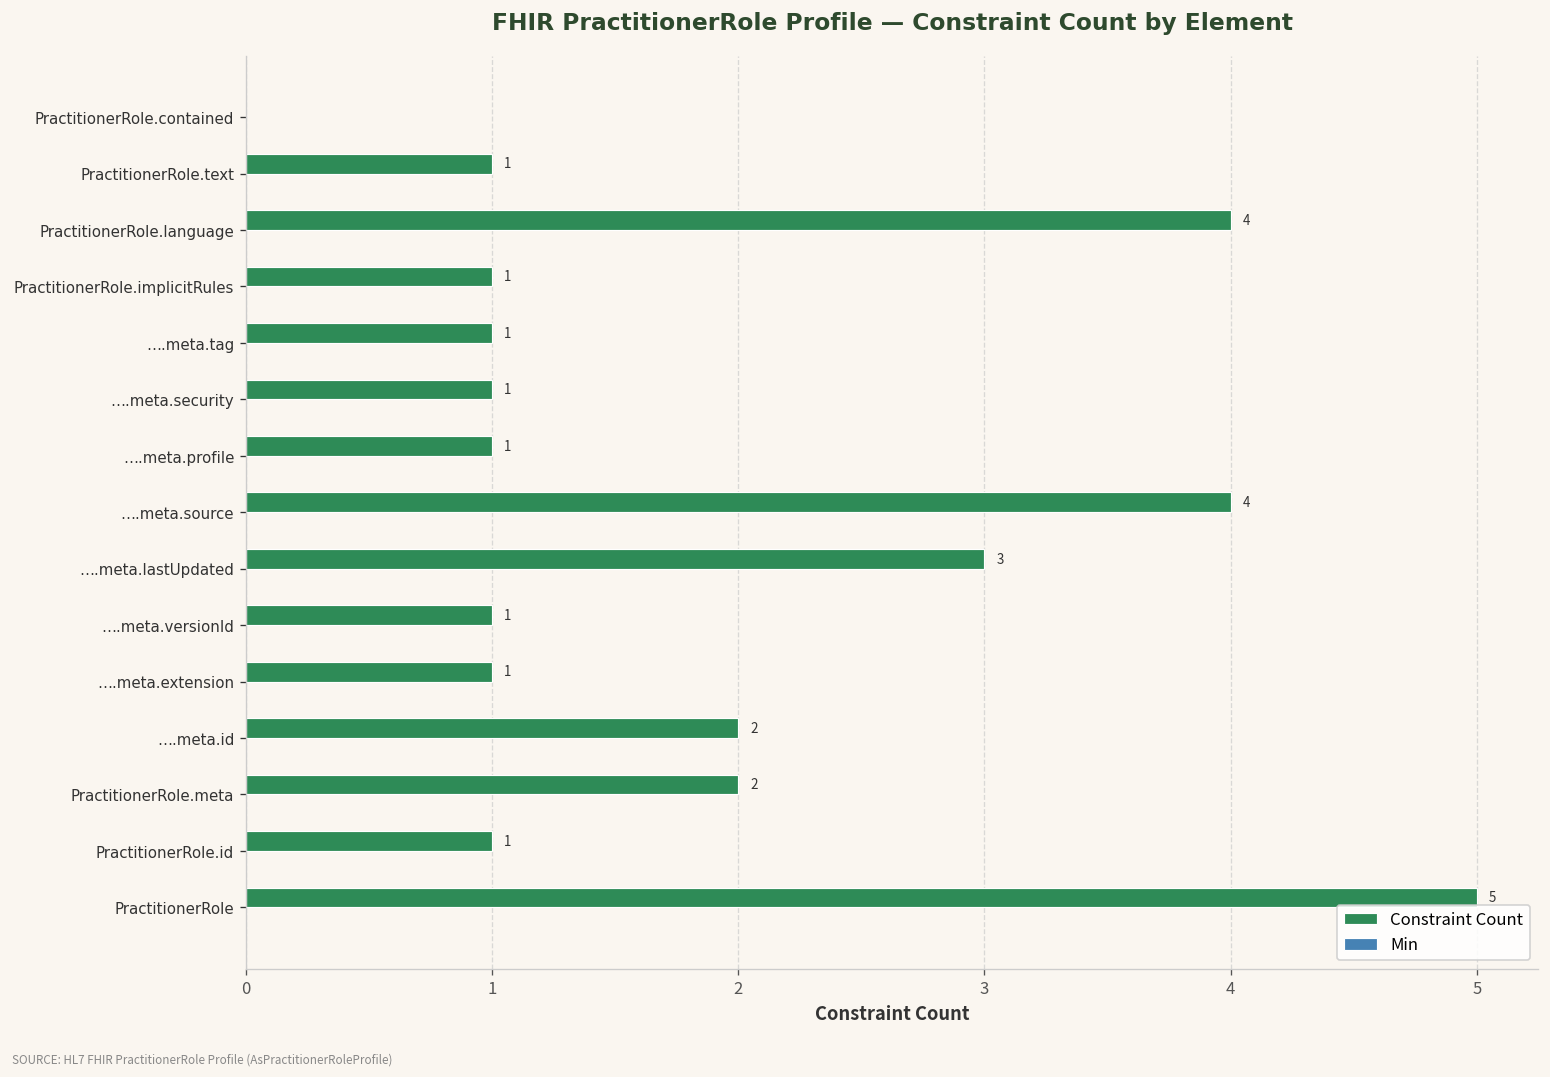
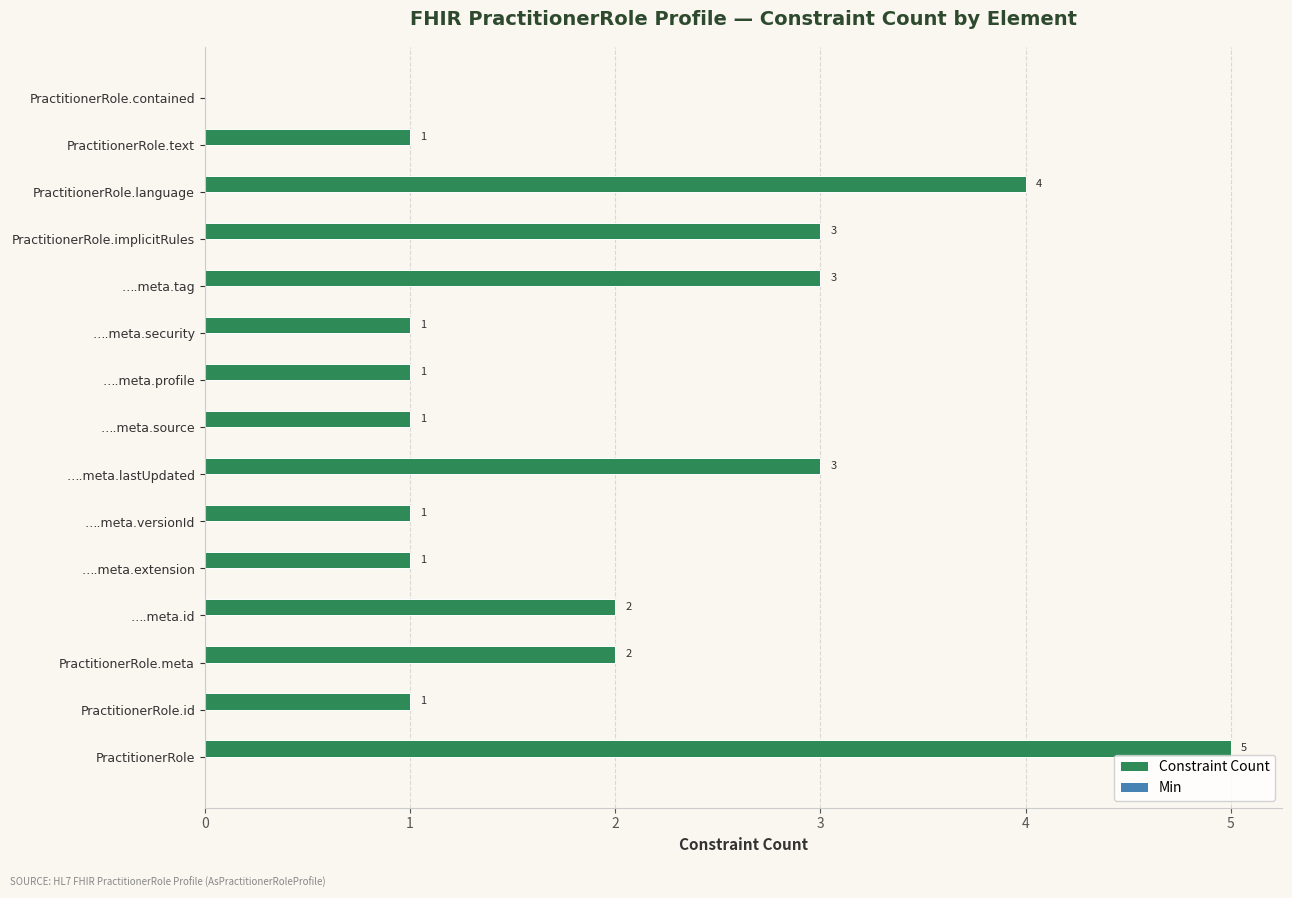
Constraint Count, PractitionerRole.implicitRules: 1 -> 3
Constraint Count, ….meta.tag: 1 -> 3
Constraint Count, ….meta.source: 4 -> 1
